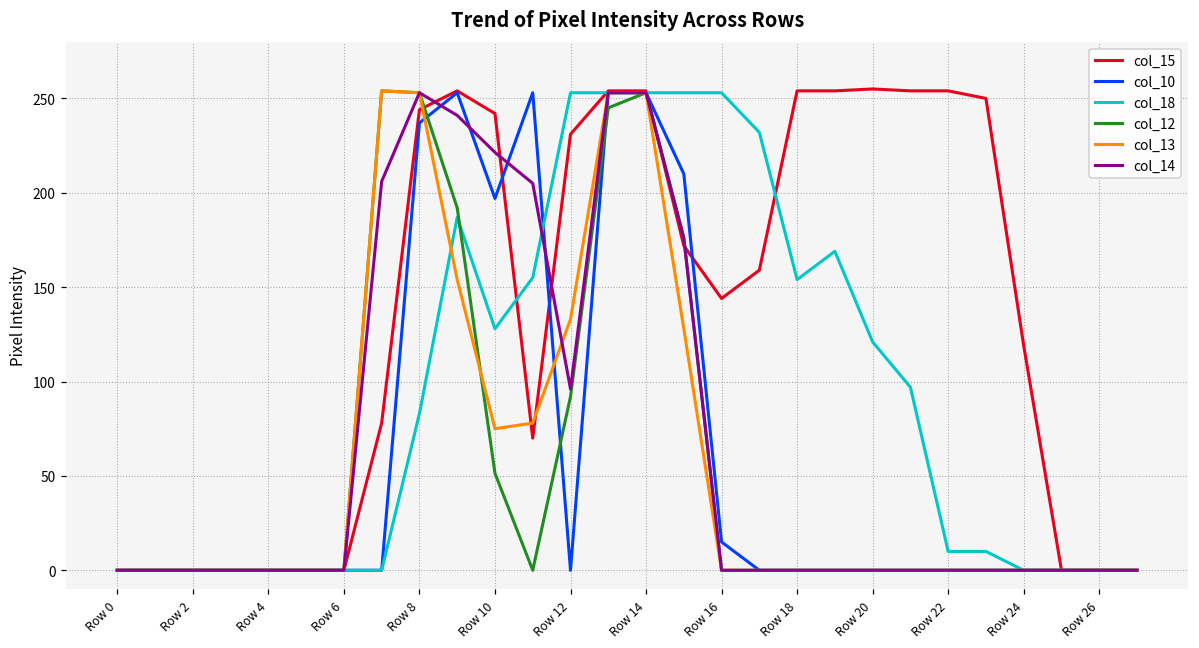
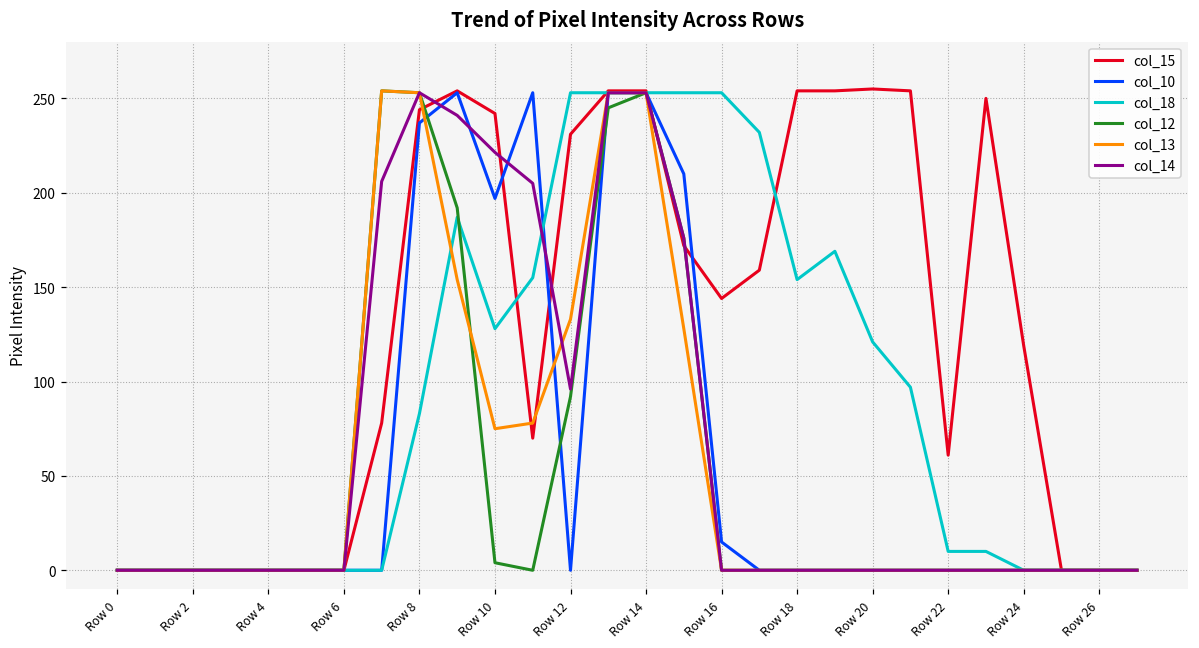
col_12, Row 10: 51 -> 4
col_15, Row 22: 254 -> 61
